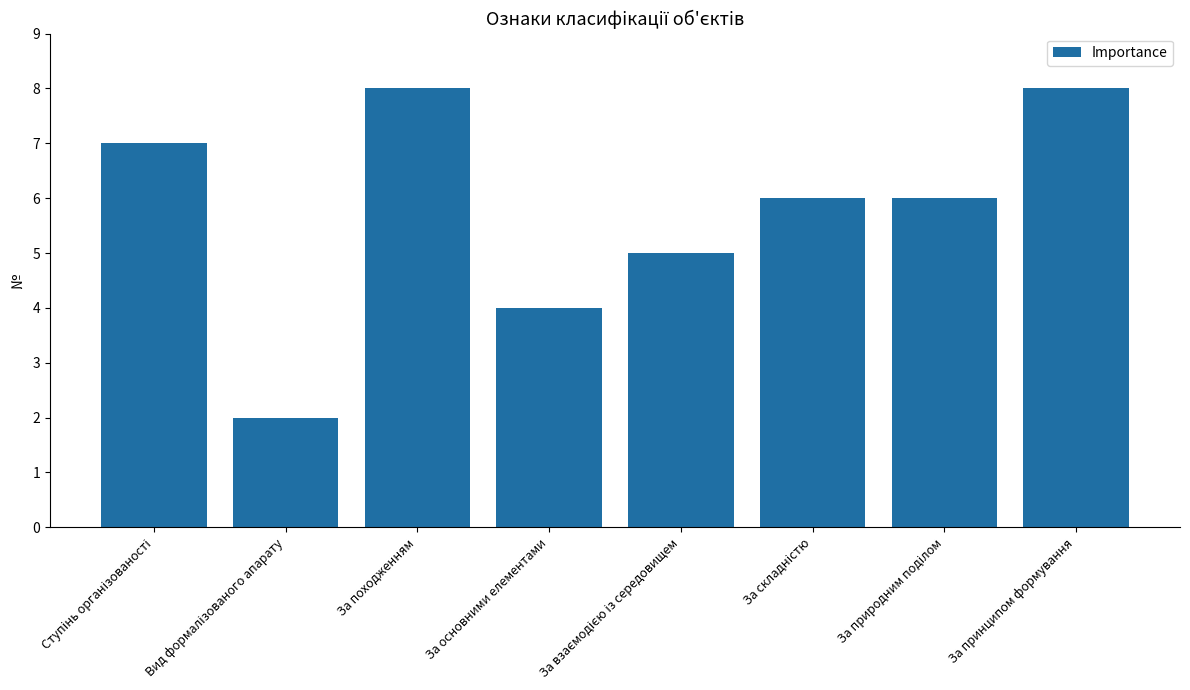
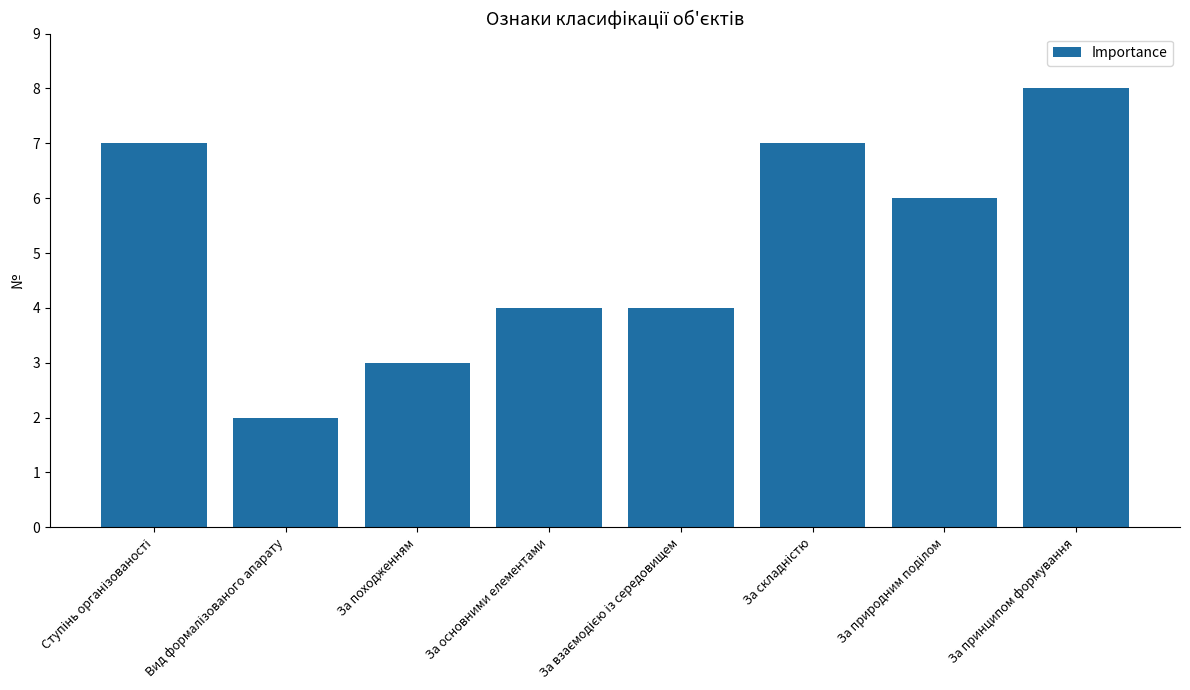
За походженням: 8 -> 3
За взаємодією із середовищем: 5 -> 4
За складністю: 6 -> 7
